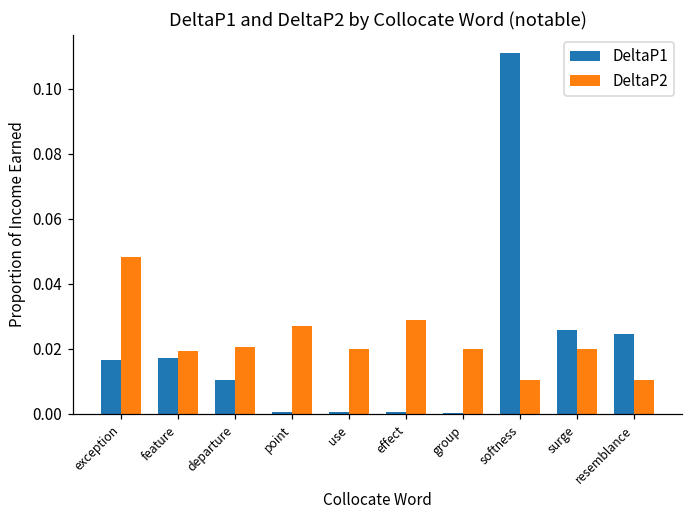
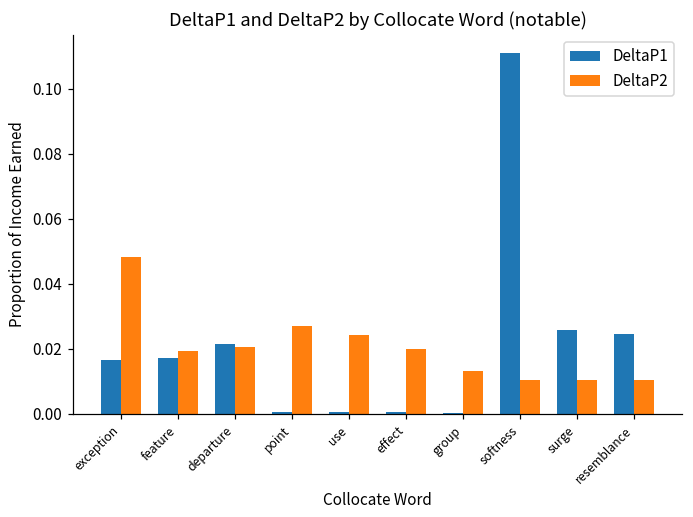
DeltaP1, departure: 0.010 -> 0.021
DeltaP2, use: 0.020 -> 0.024
DeltaP2, effect: 0.029 -> 0.020
DeltaP2, group: 0.020 -> 0.013
DeltaP2, surge: 0.020 -> 0.010
